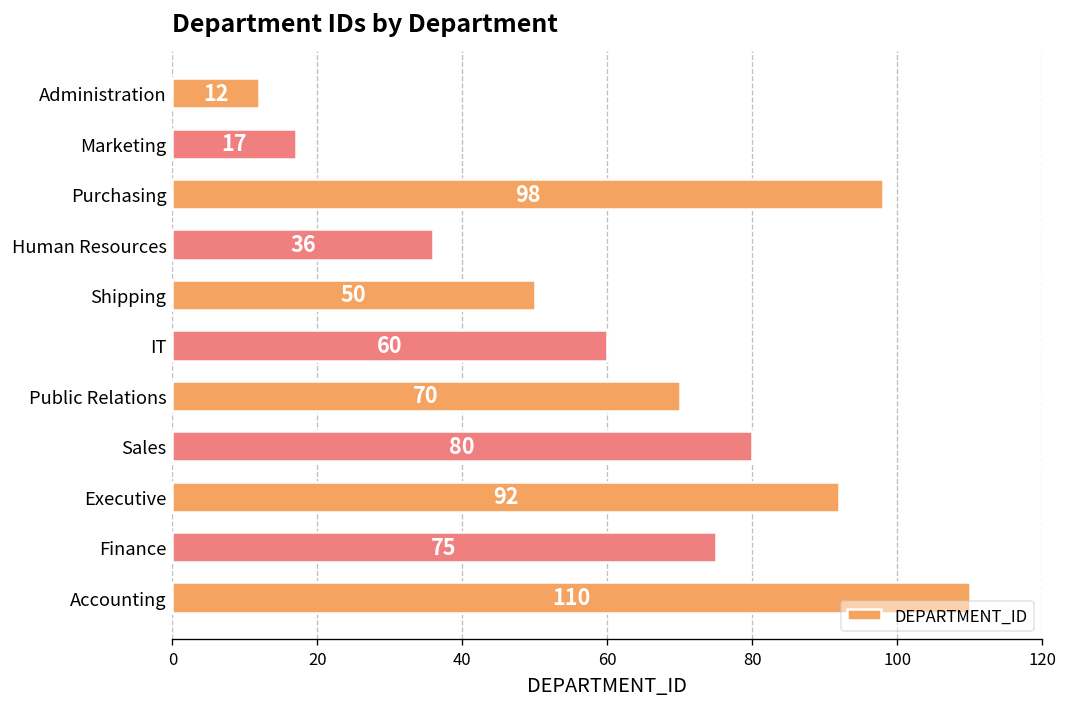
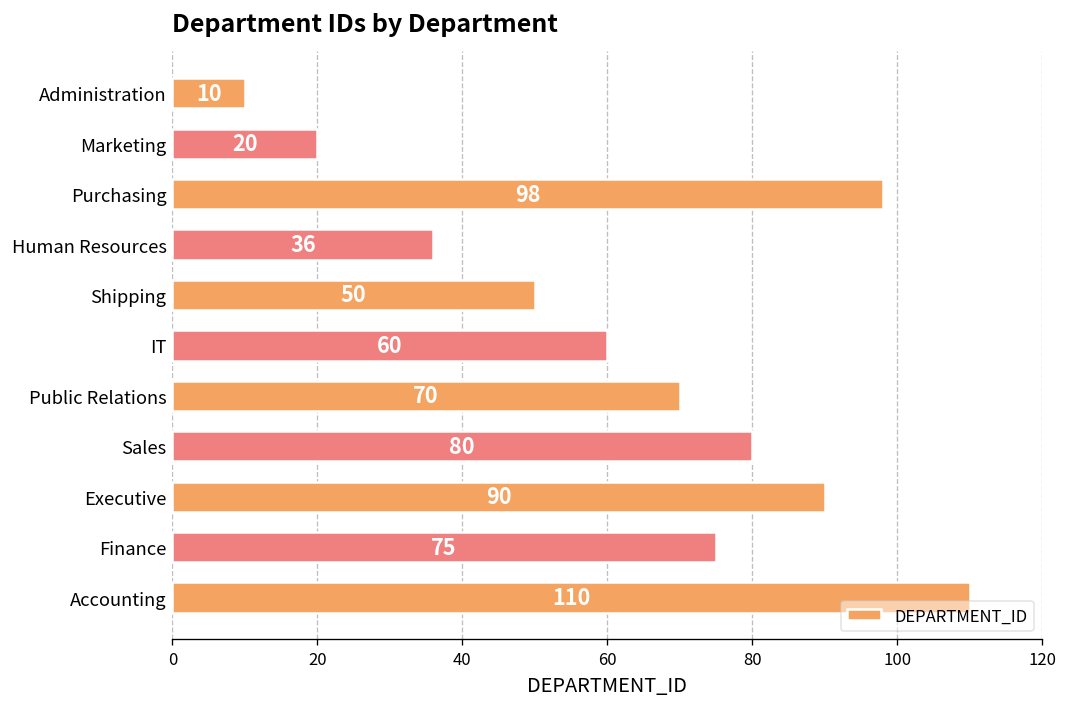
Administration: 12 -> 10
Marketing: 17 -> 20
Executive: 92 -> 90
